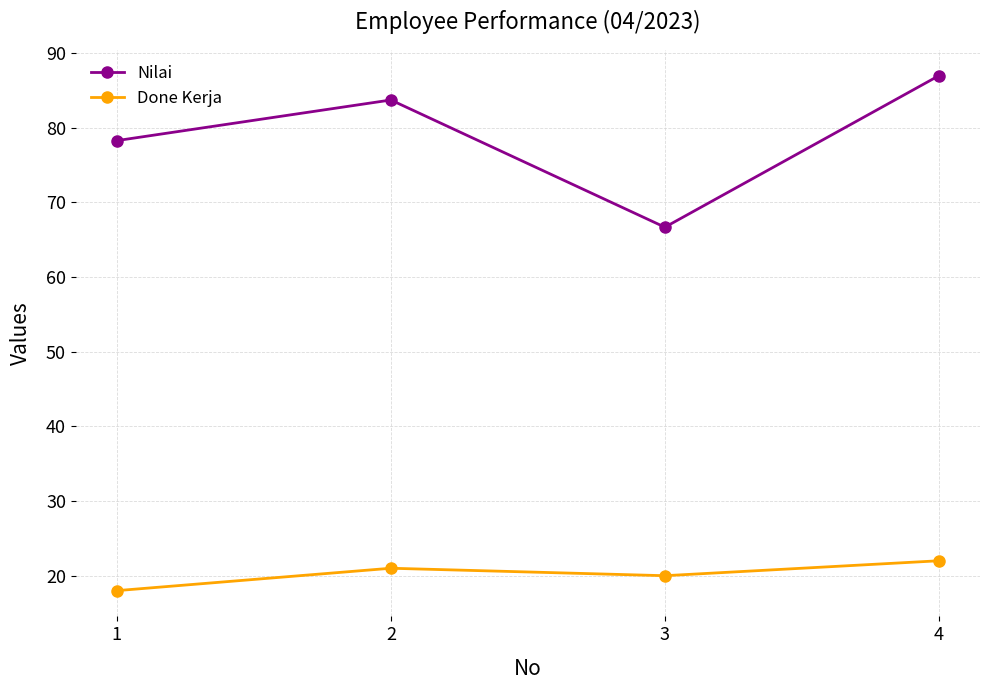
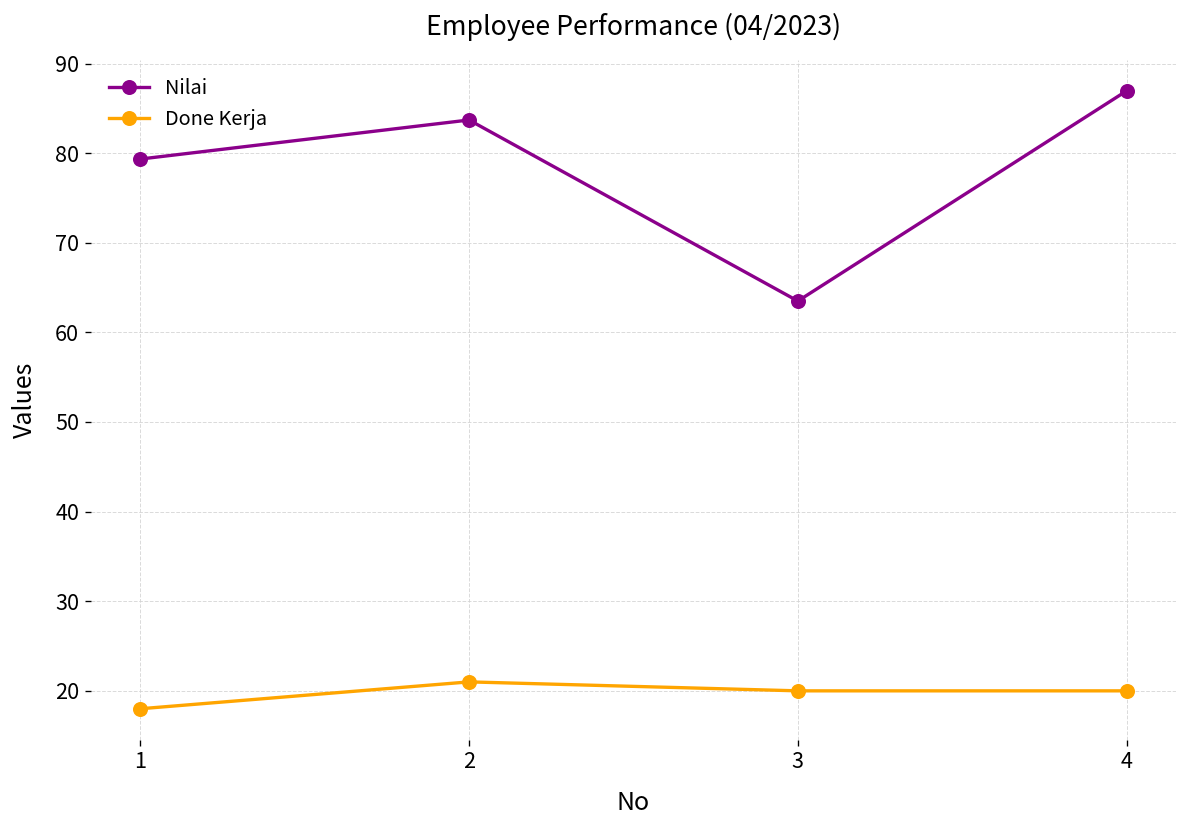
Nilai, 1: 78 -> 79
Nilai, 3: 67 -> 63
Done Kerja, 4: 22 -> 20
